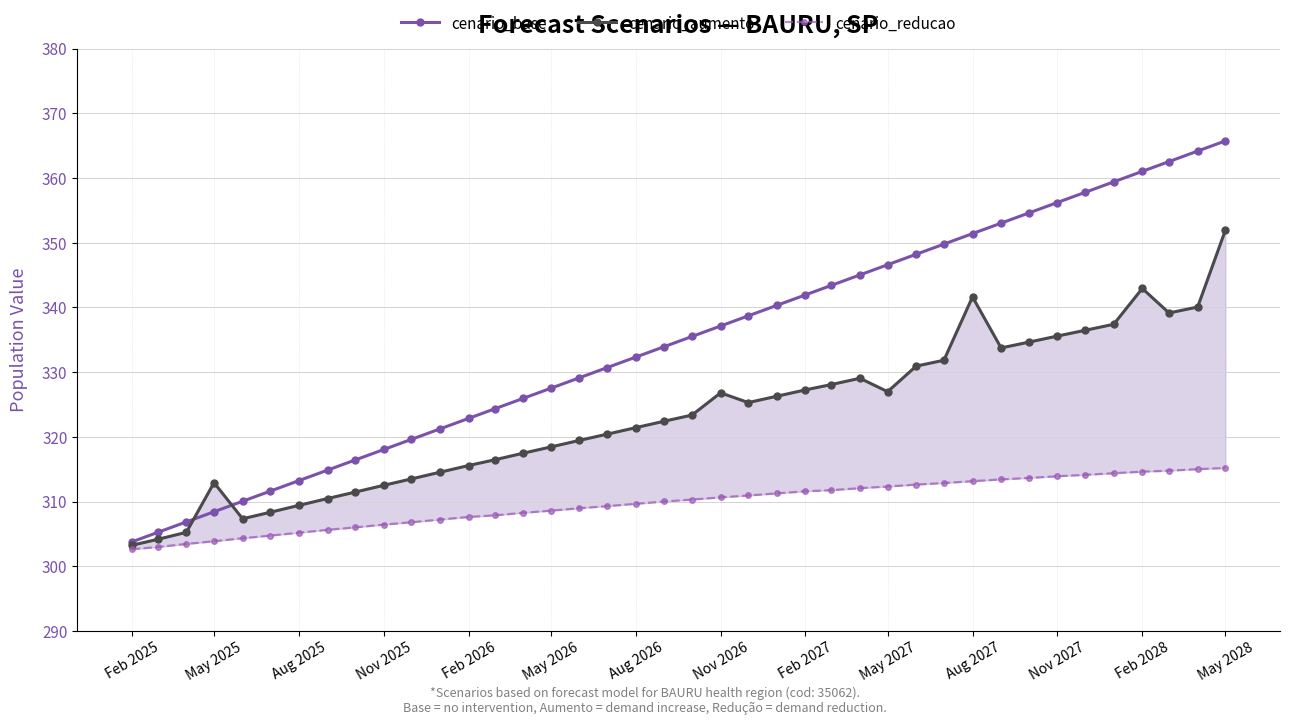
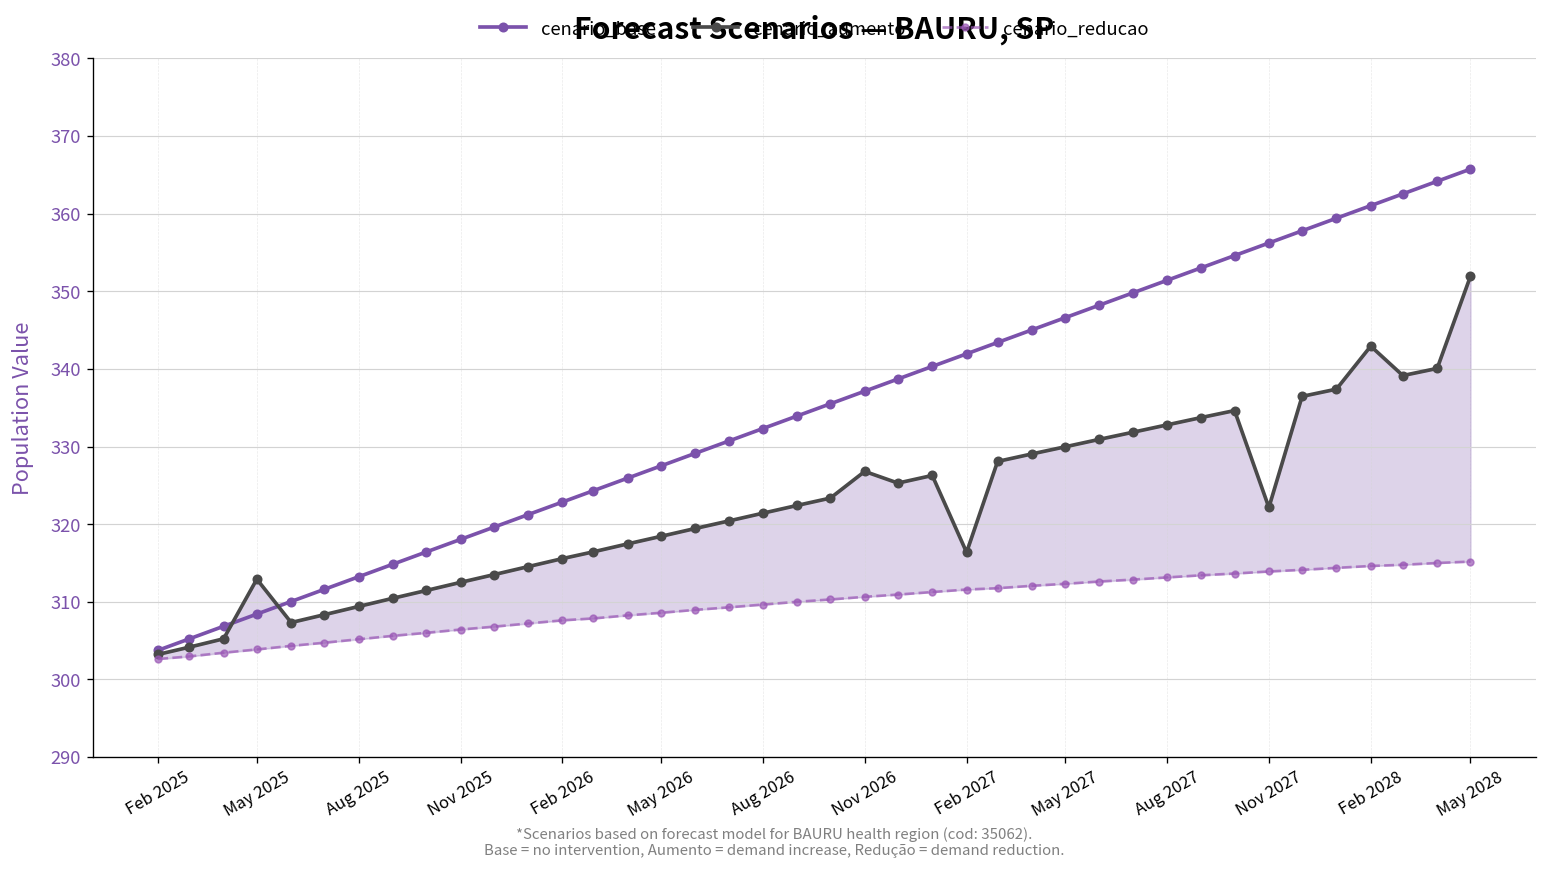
cenario_aumento, Feb 2027: 327 -> 316
cenario_aumento, May 2027: 327 -> 330
cenario_aumento, Aug 2027: 342 -> 333
cenario_aumento, Nov 2027: 336 -> 322
